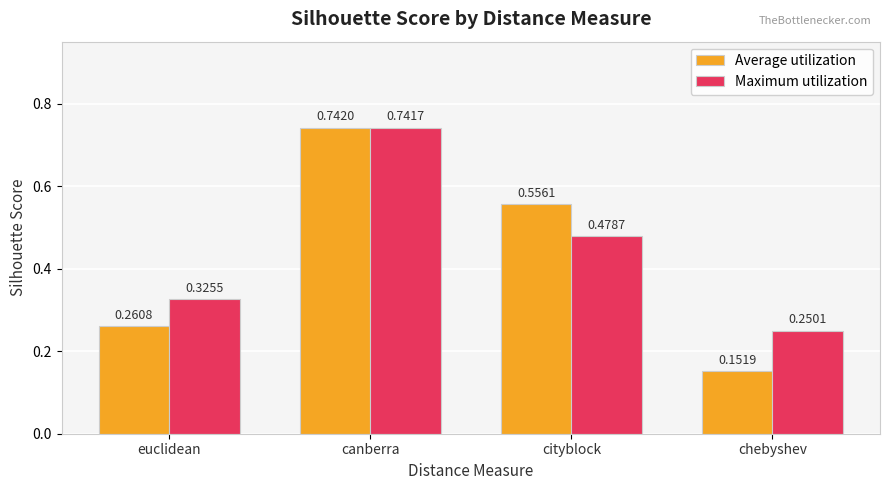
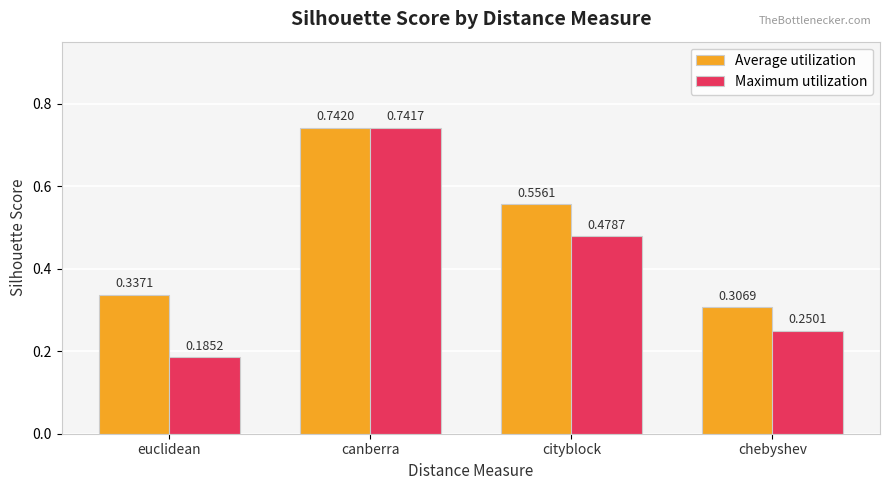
Average utilization, euclidean: 0.2608 -> 0.3371
Maximum utilization, euclidean: 0.3255 -> 0.1852
Average utilization, chebyshev: 0.1519 -> 0.3069
